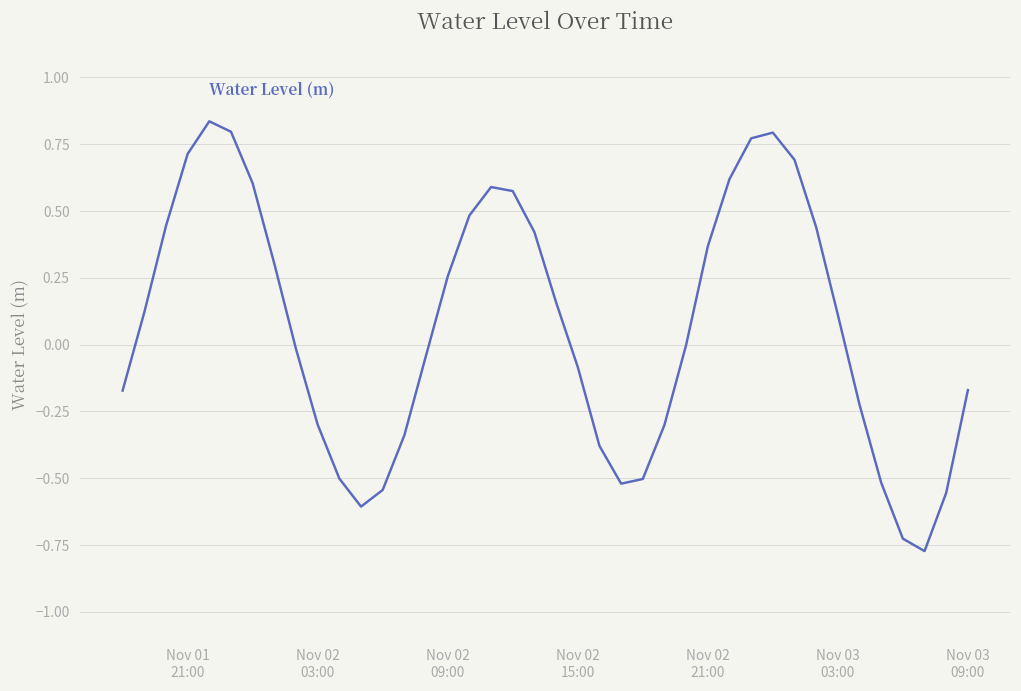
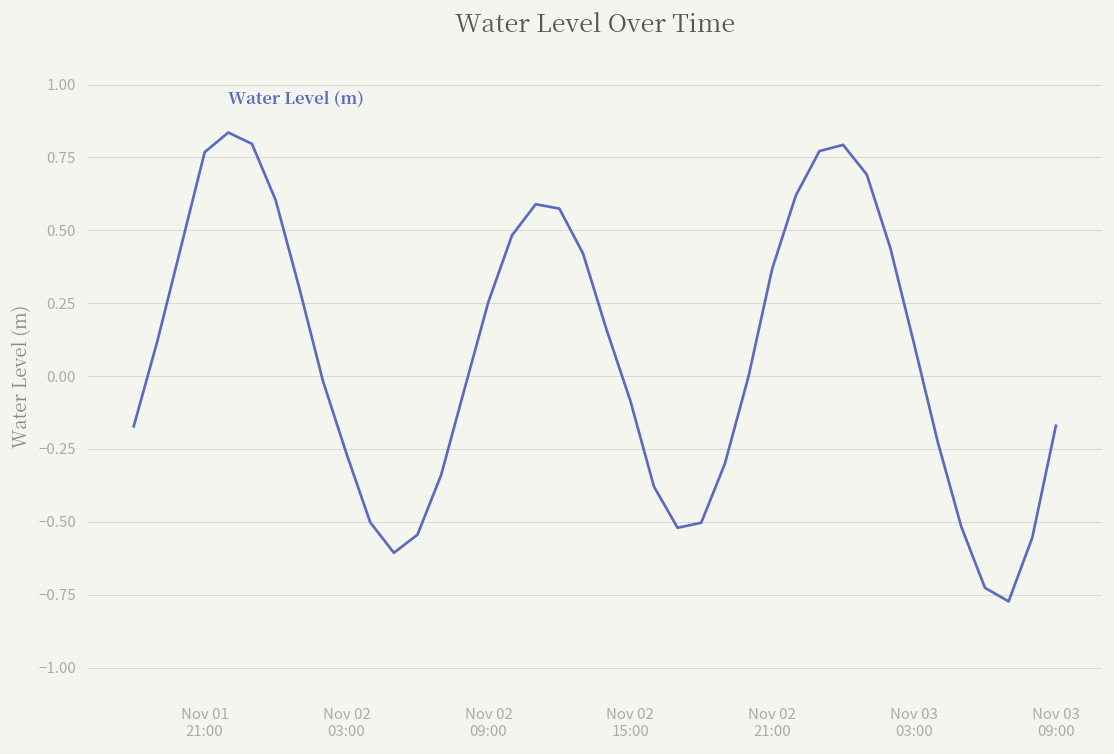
Nov 01 21:00: 0.71 -> 0.77
Nov 02 03:00: -0.30 -> -0.27
